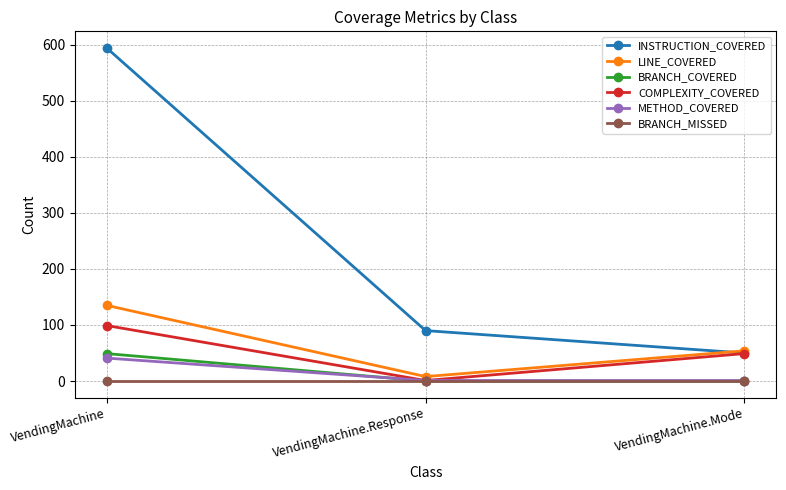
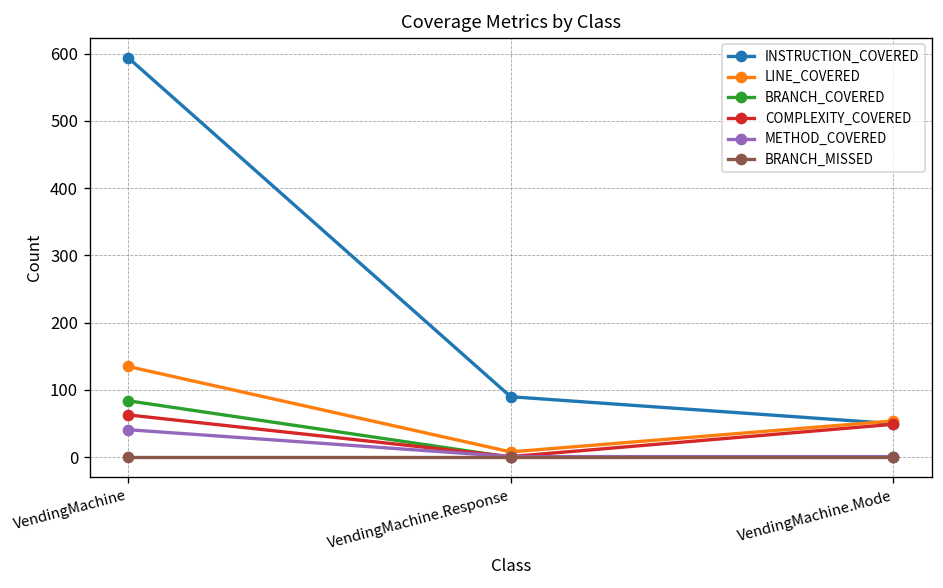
BRANCH_COVERED, VendingMachine: 50 -> 80
COMPLEXITY_COVERED, VendingMachine: 100 -> 60
